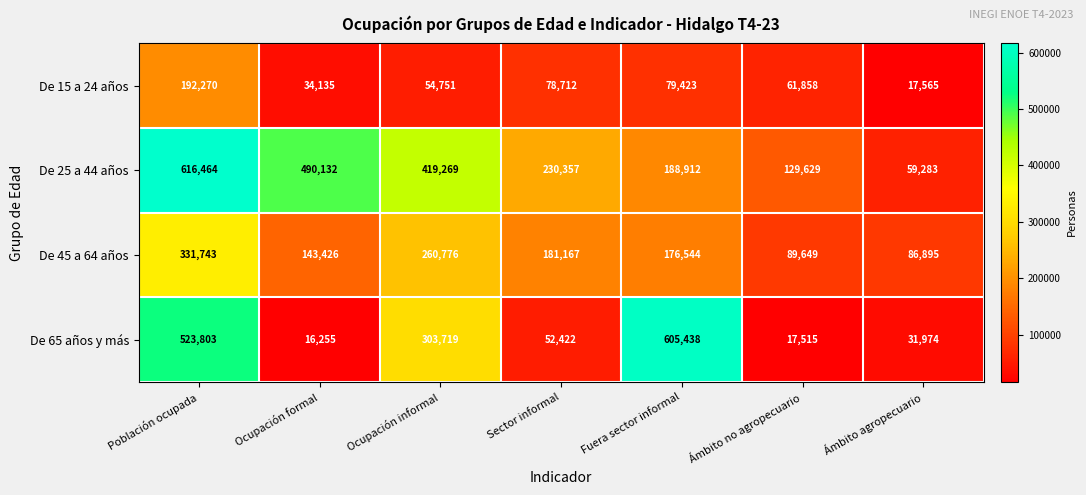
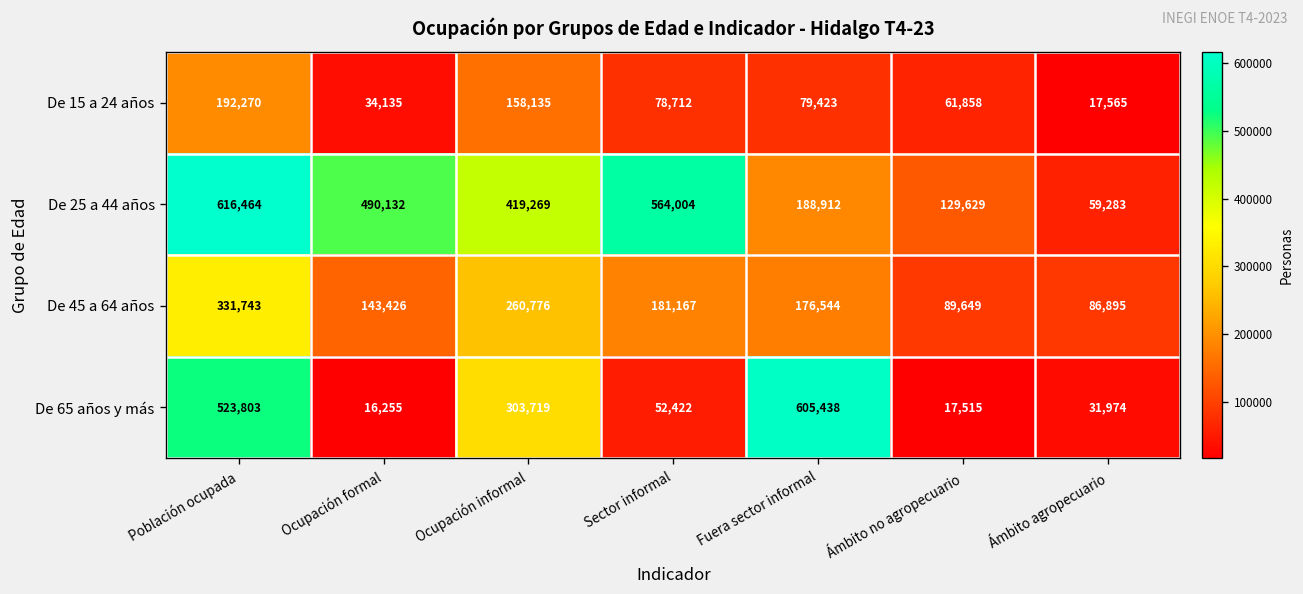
De 15 a 24 años, Ocupación informal: 54,751 -> 158,135
De 25 a 44 años, Sector informal: 230,357 -> 564,004
